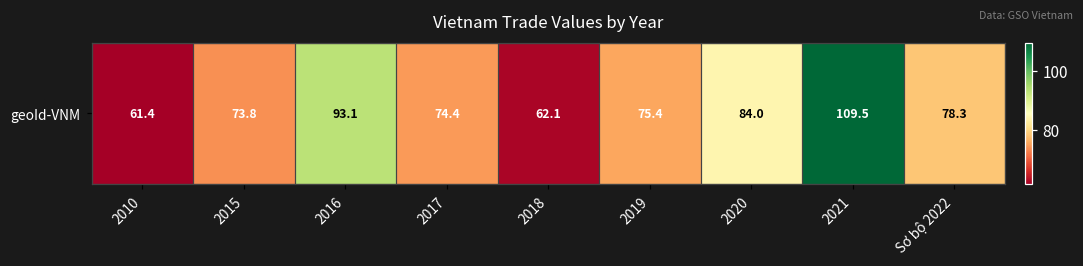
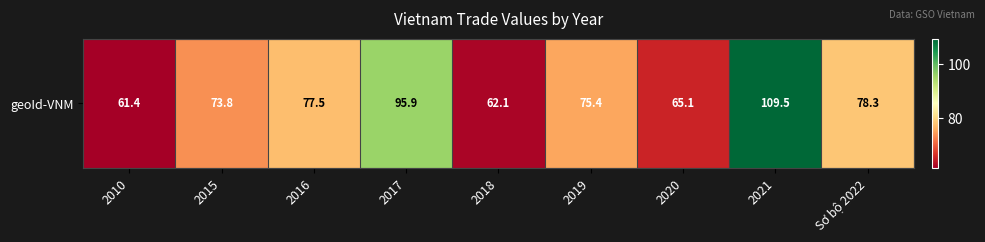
geoId-VNM, 2016: 93.1 -> 77.5
geoId-VNM, 2017: 74.4 -> 95.9
geoId-VNM, 2020: 84.0 -> 65.1
